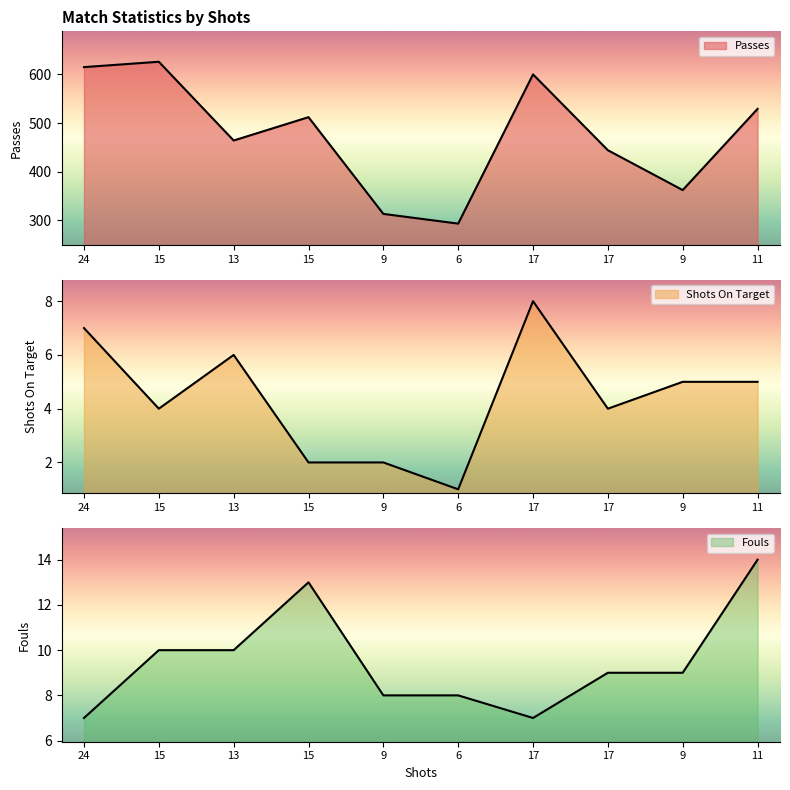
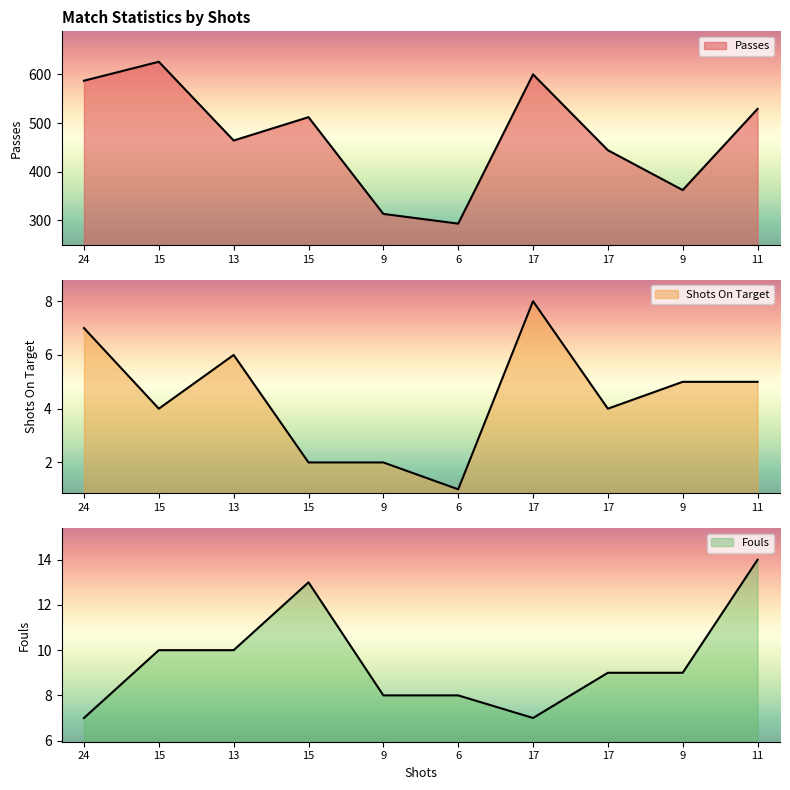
Match Statistics by Shots, 24: 620 -> 590
